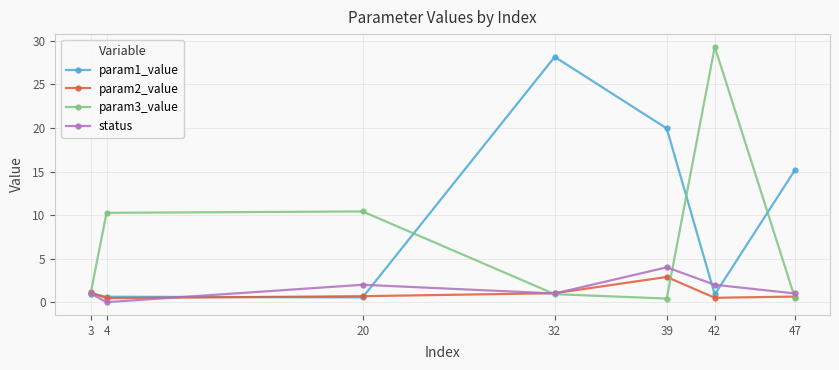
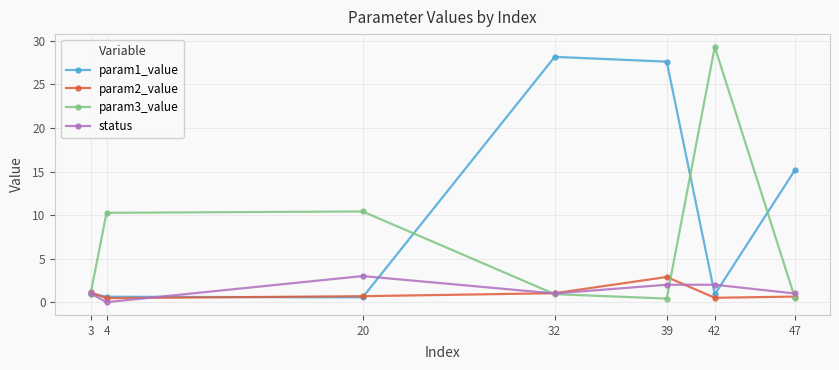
status, 20: 2 -> 3
param1_value, 39: 20 -> 28
status, 39: 4 -> 2
